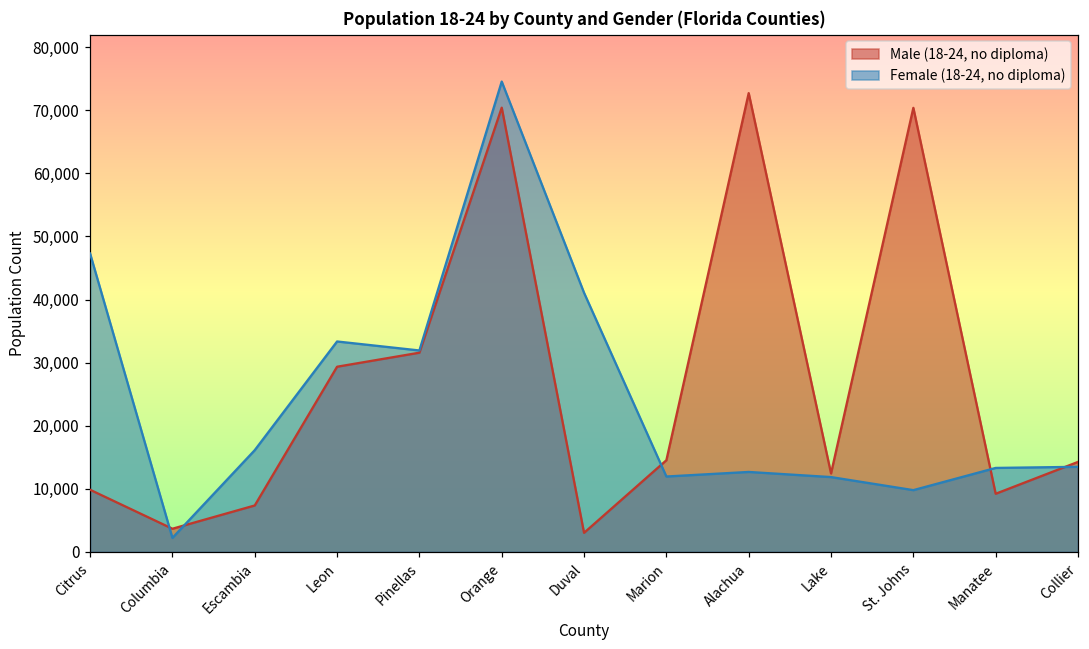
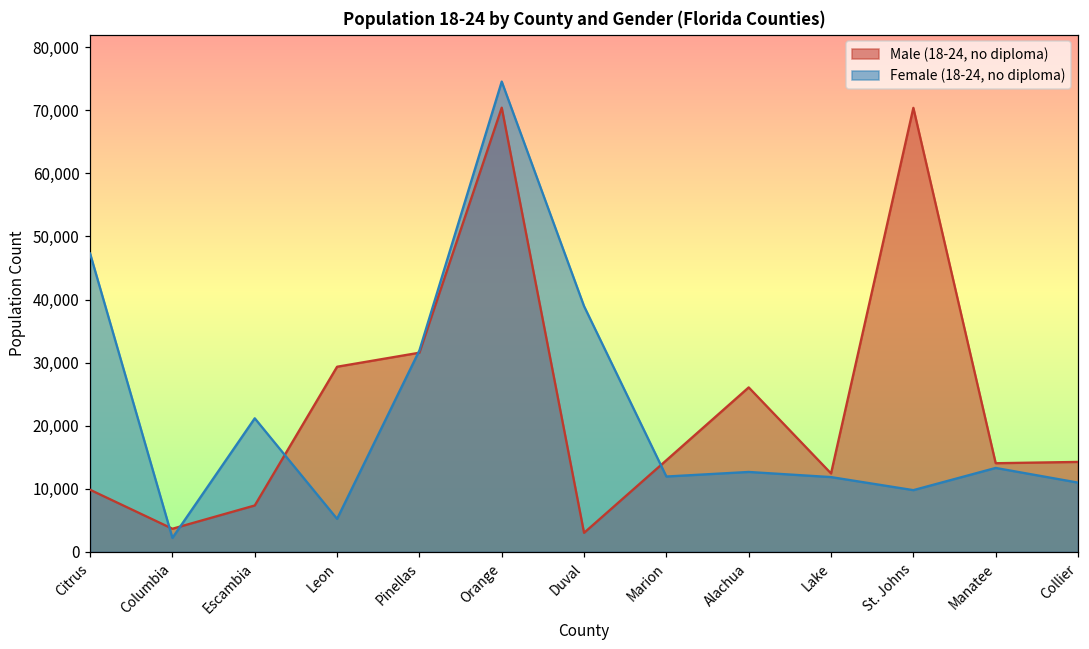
Female (18-24, no diploma), Escambia: 16,000 -> 21,000
Female (18-24, no diploma), Leon: 33,000 -> 5,000
Female (18-24, no diploma), Duval: 41,000 -> 39,000
Male (18-24, no diploma), Alachua: 73,000 -> 26,000
Male (18-24, no diploma), Manatee: 9,000 -> 14,000
Female (18-24, no diploma), Collier: 13,000 -> 11,000
